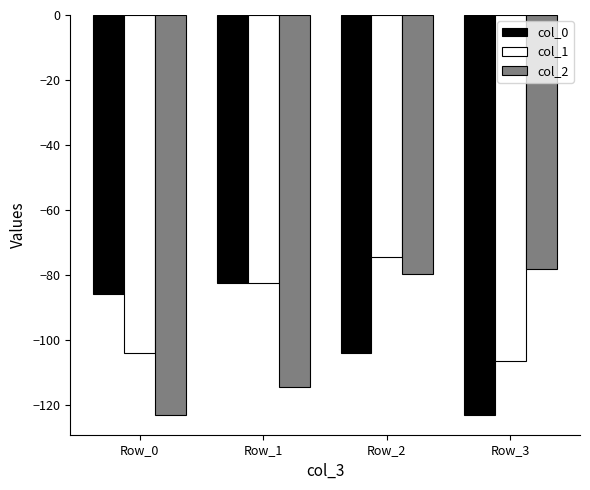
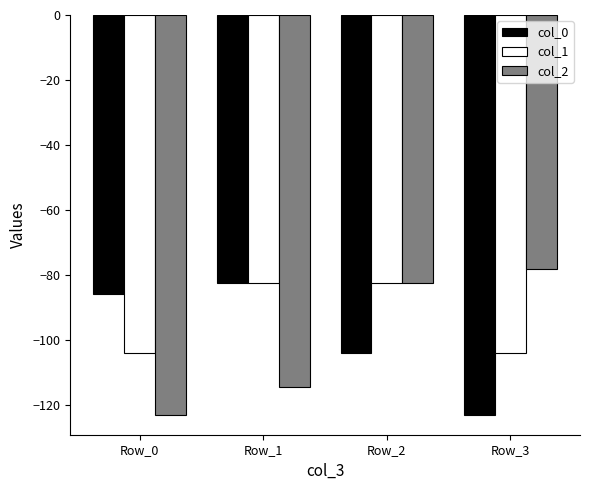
col_1, Row_2: -74 -> -82
col_2, Row_2: -80 -> -82
col_1, Row_3: -107 -> -104
